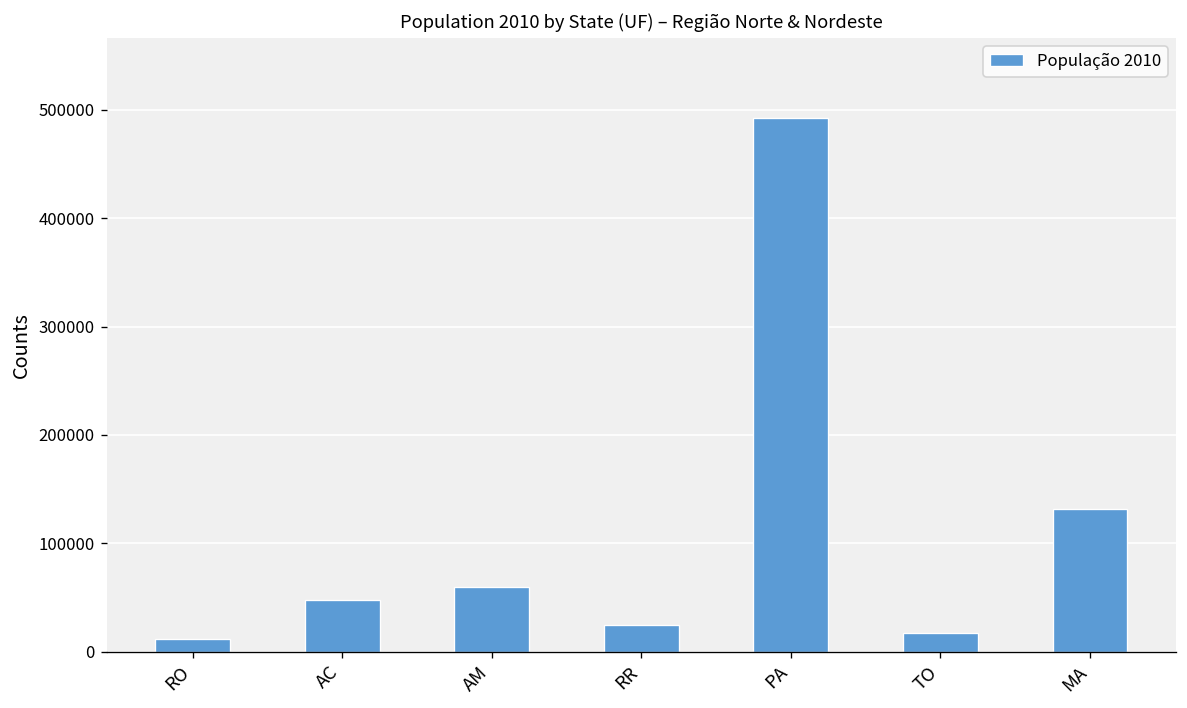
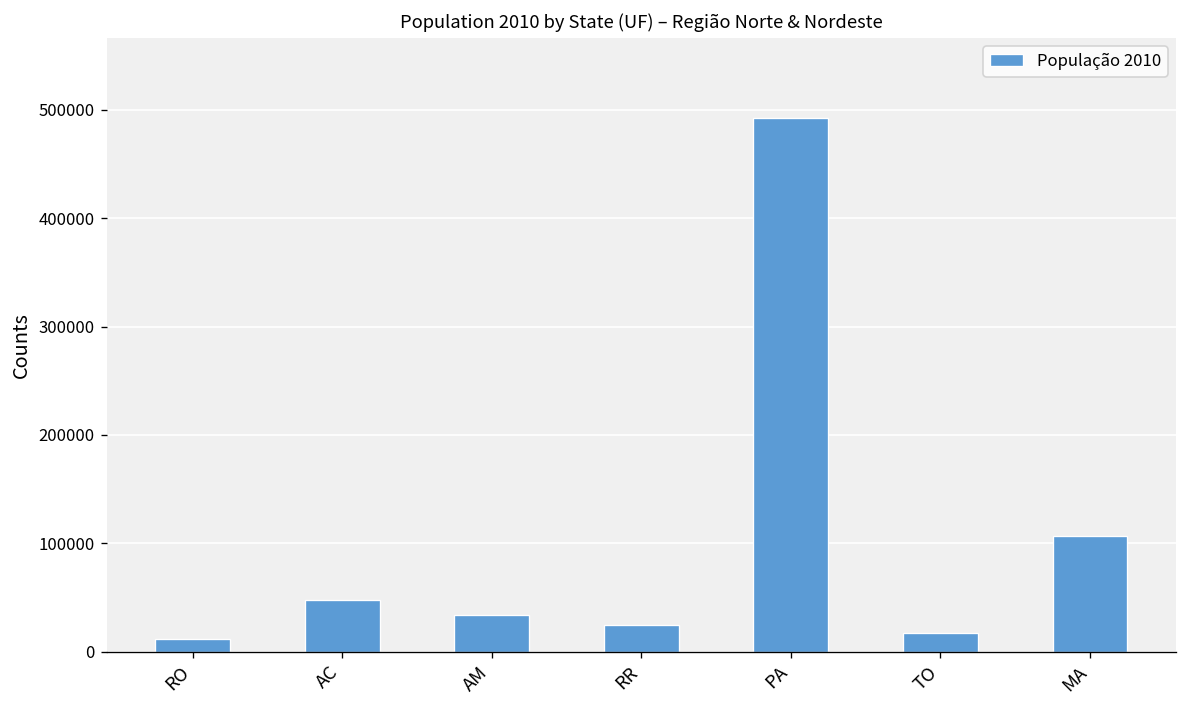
AM: 60000 -> 30000
MA: 130000 -> 110000
